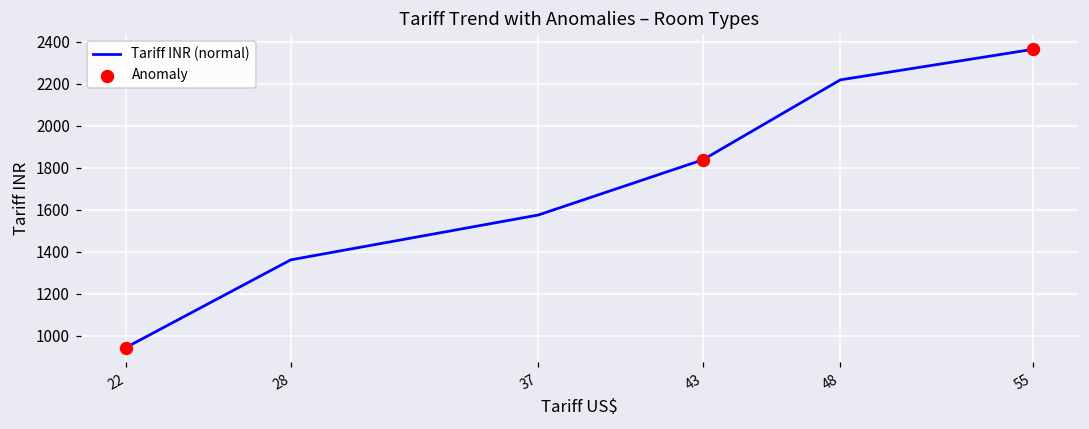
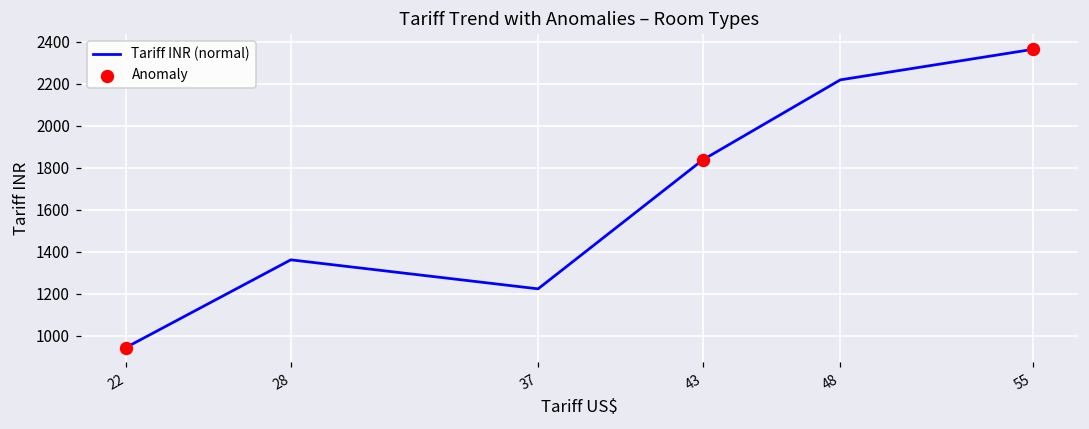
Tariff INR (normal), 37: 1580 -> 1220
